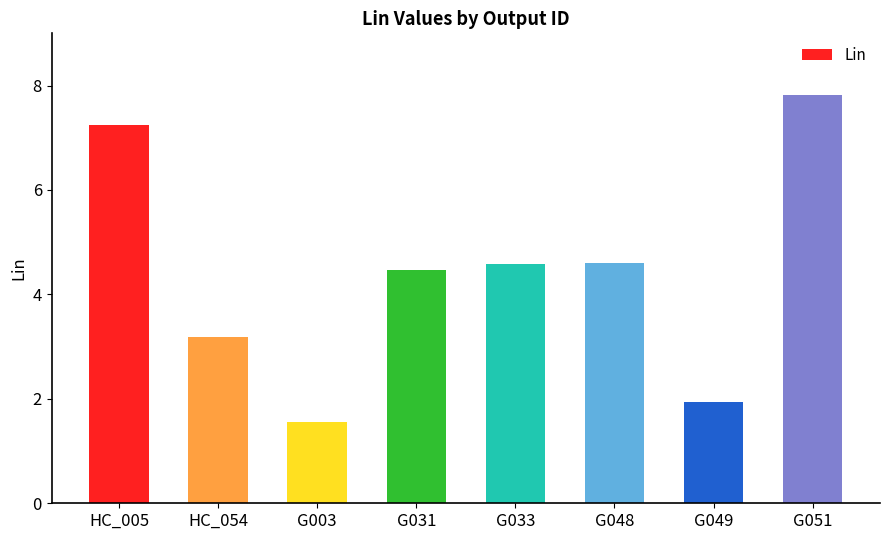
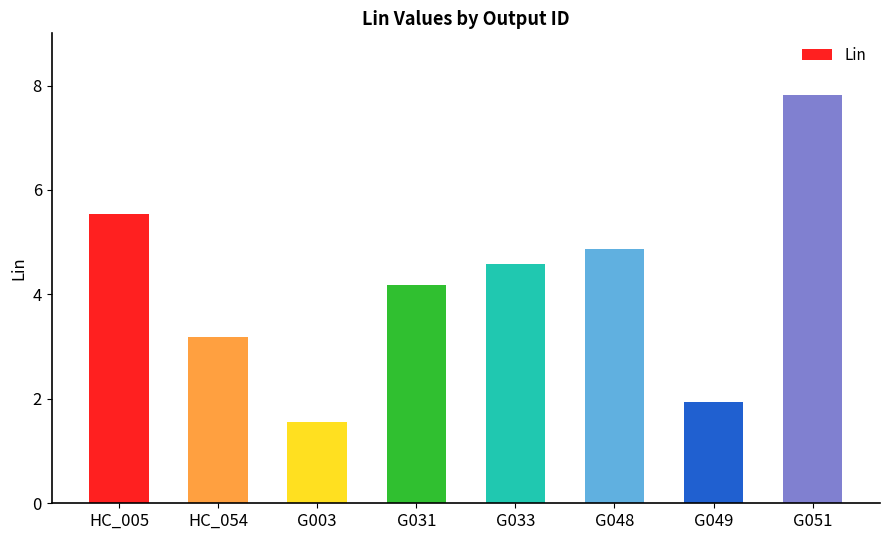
HC_005: 7.2 -> 5.5
G031: 4.5 -> 4.2
G048: 4.6 -> 4.9
